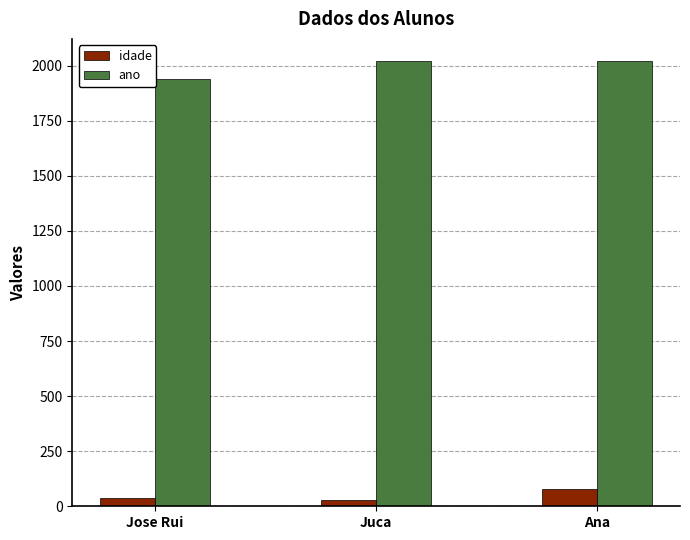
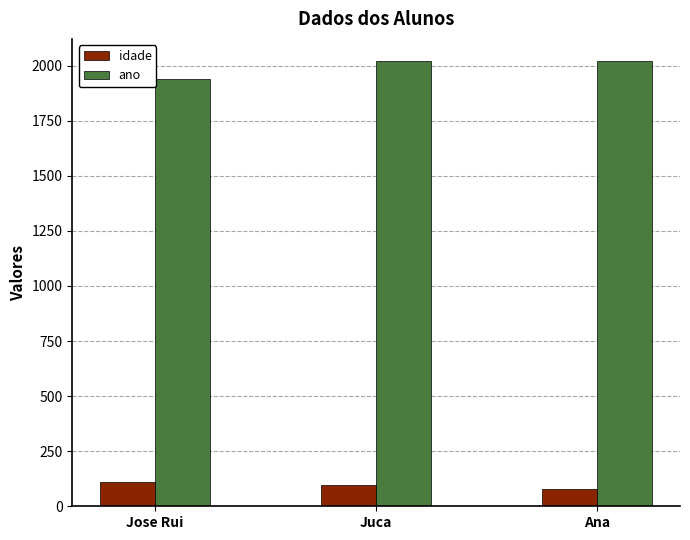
idade, Jose Rui: 40 -> 110
idade, Juca: 30 -> 100
